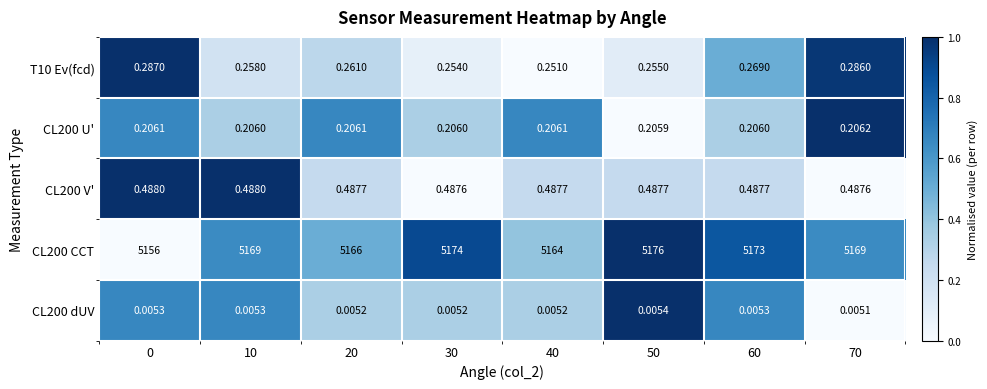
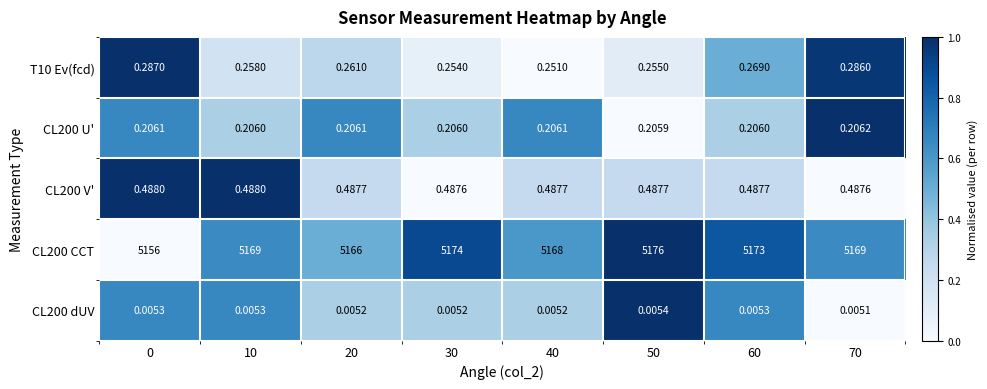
CL200 CCT, 40: 5164 -> 5168
